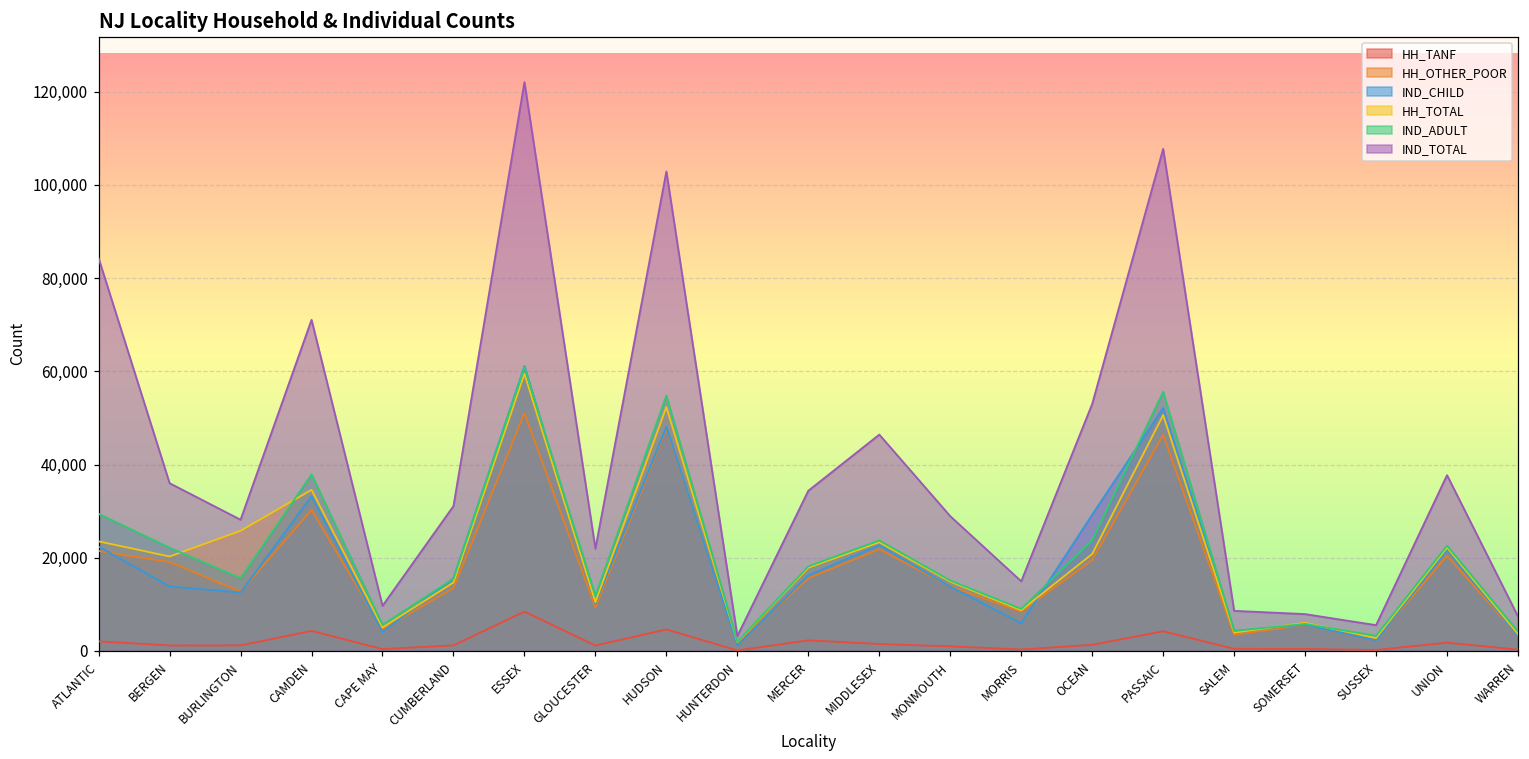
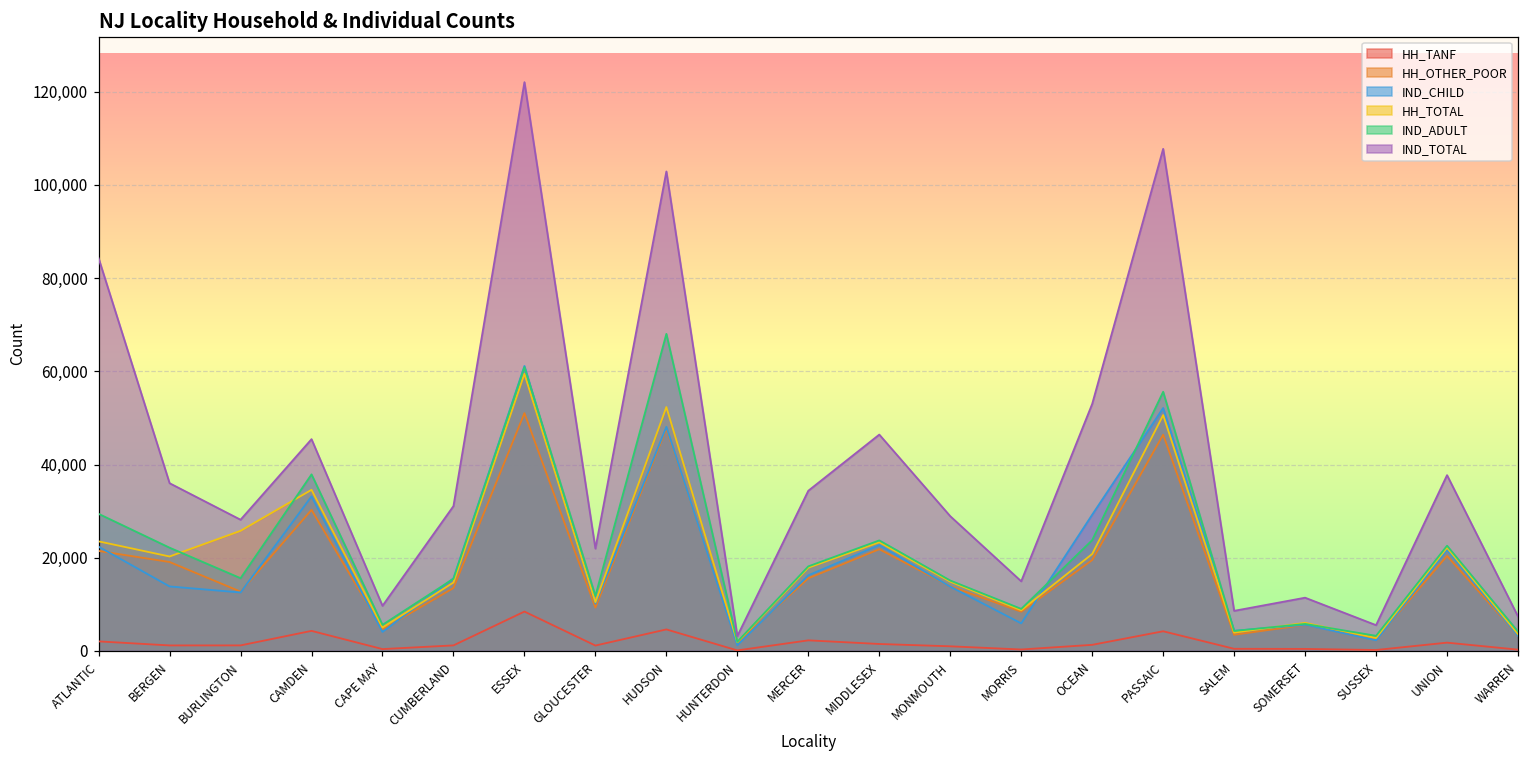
IND_TOTAL, CAMDEN: 71,000 -> 45,000
IND_ADULT, HUDSON: 55,000 -> 68,000
IND_TOTAL, SOMERSET: 8,000 -> 11,000
